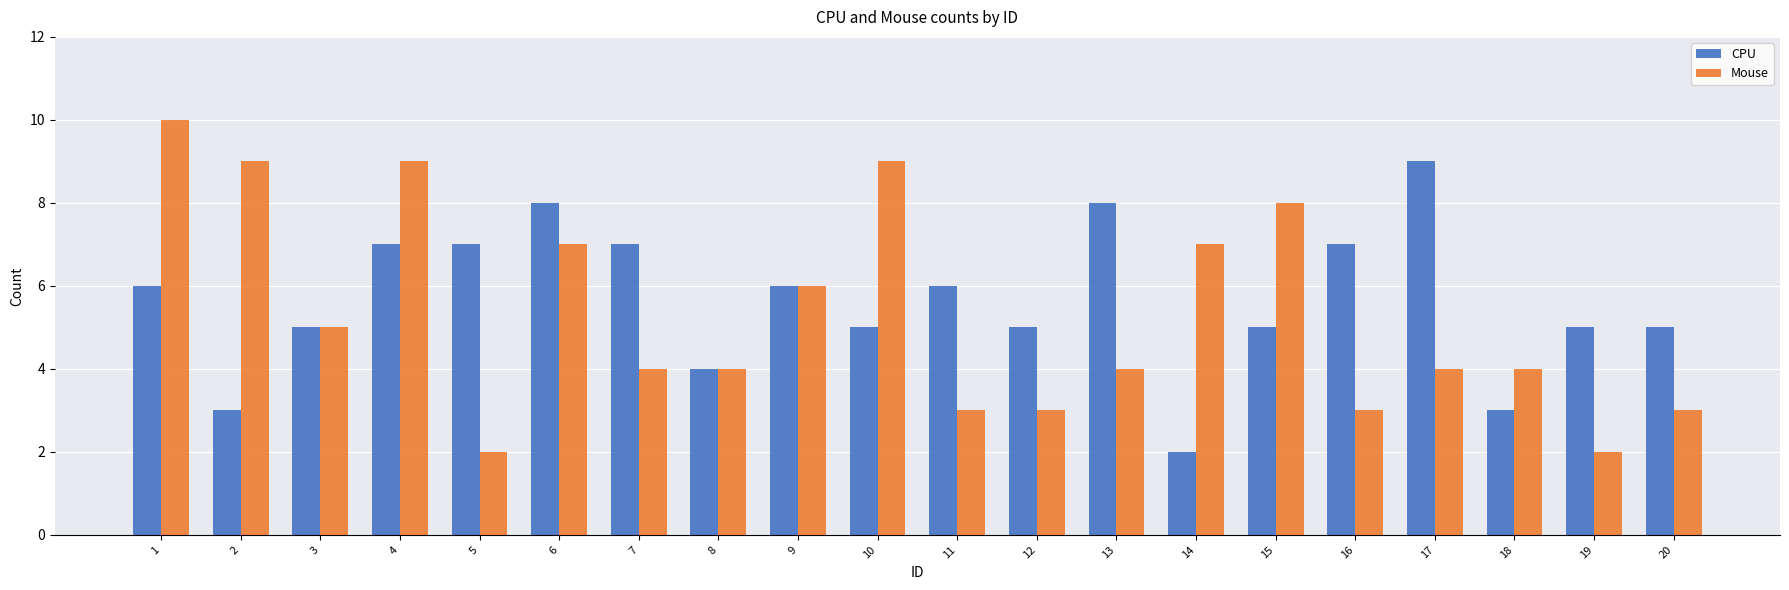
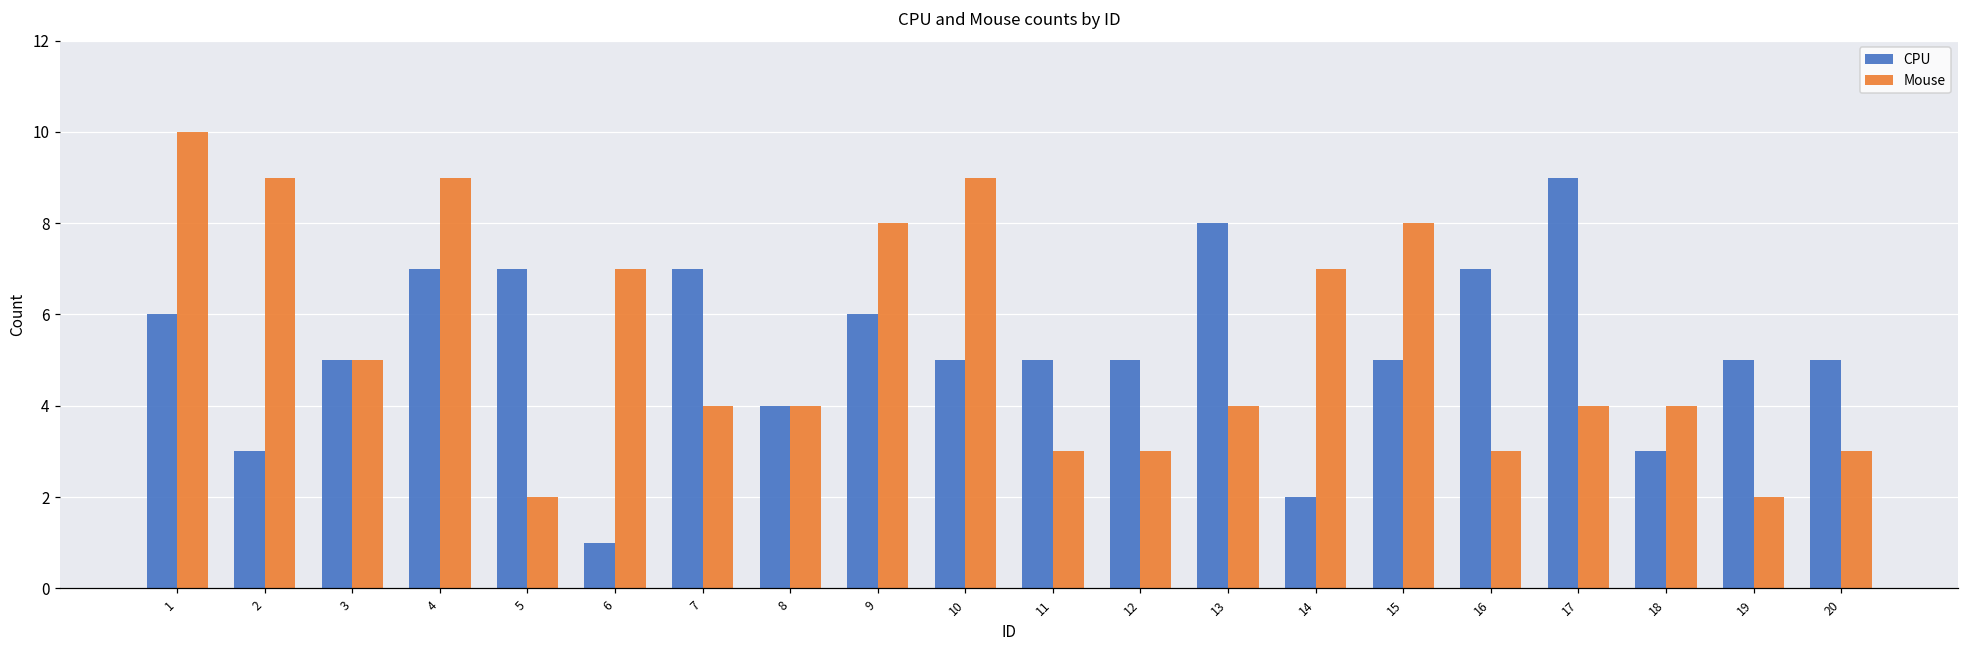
CPU, 6: 8 -> 1
Mouse, 9: 6 -> 8
CPU, 11: 6 -> 5
